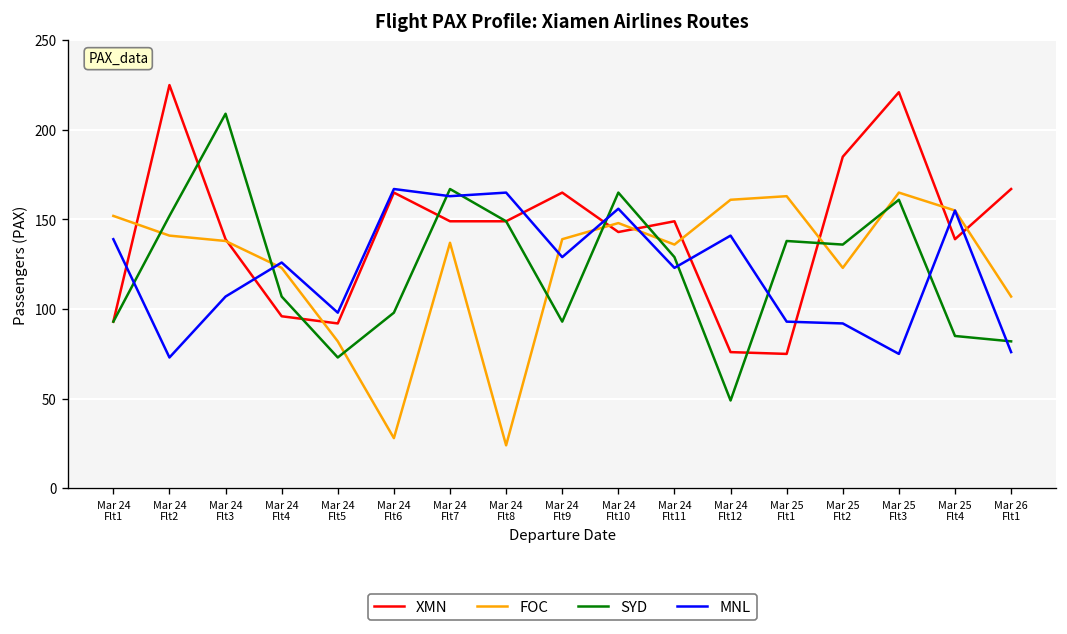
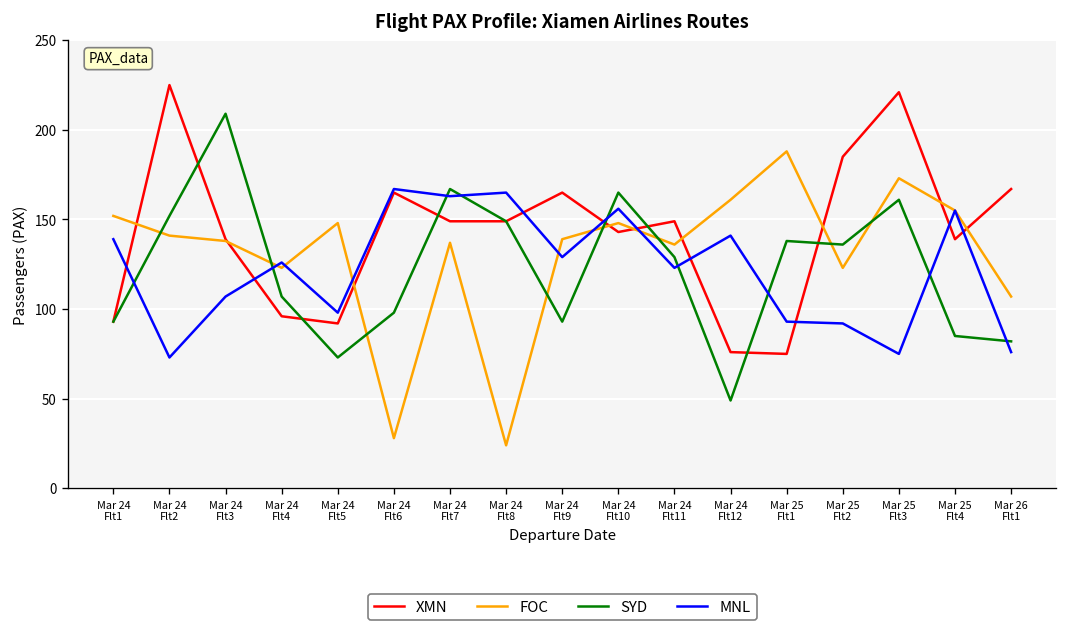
FOC, Mar 24 Flt5: 82 -> 148
FOC, Mar 25 Flt1: 163 -> 188
FOC, Mar 25 Flt3: 165 -> 173
